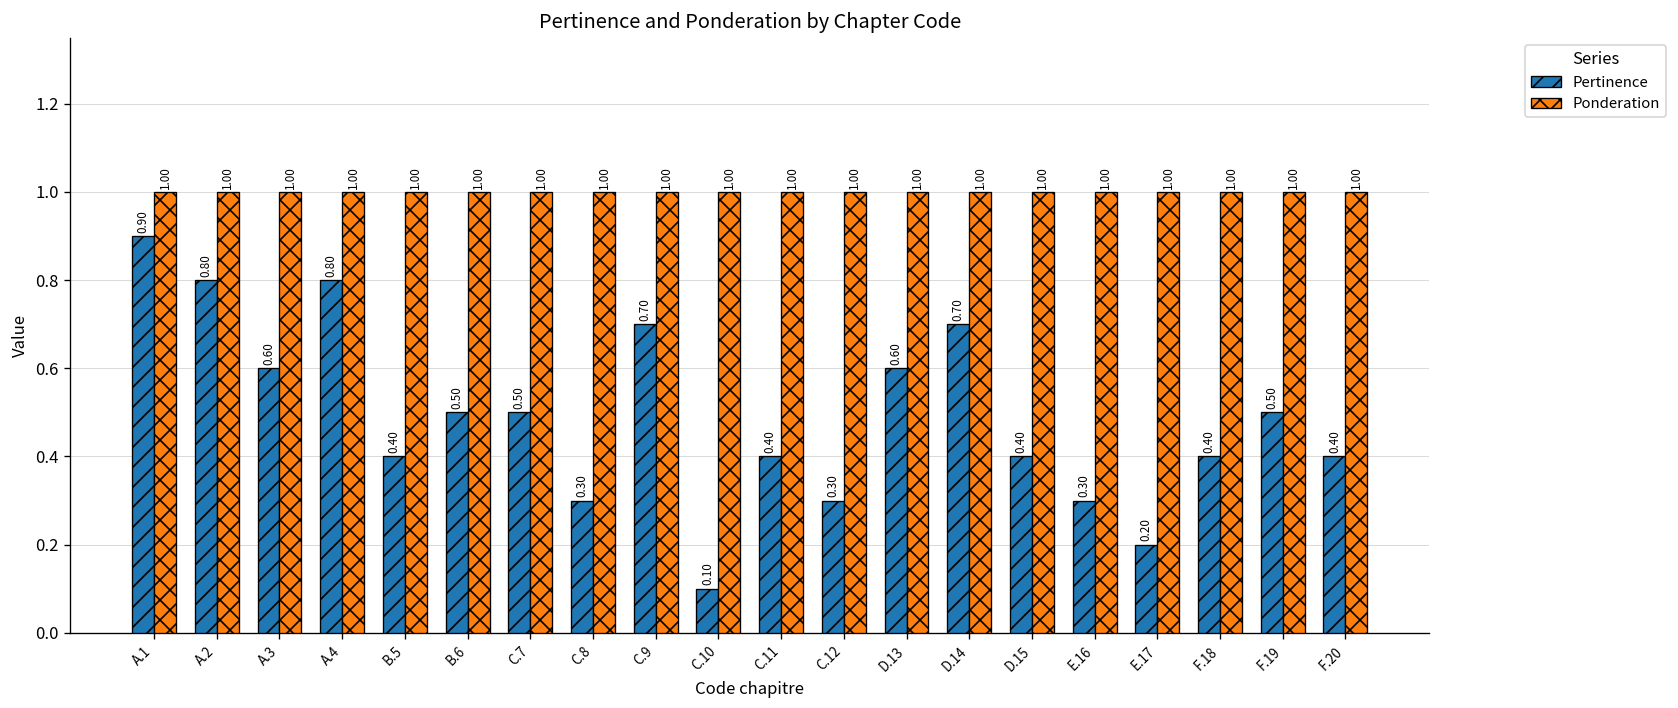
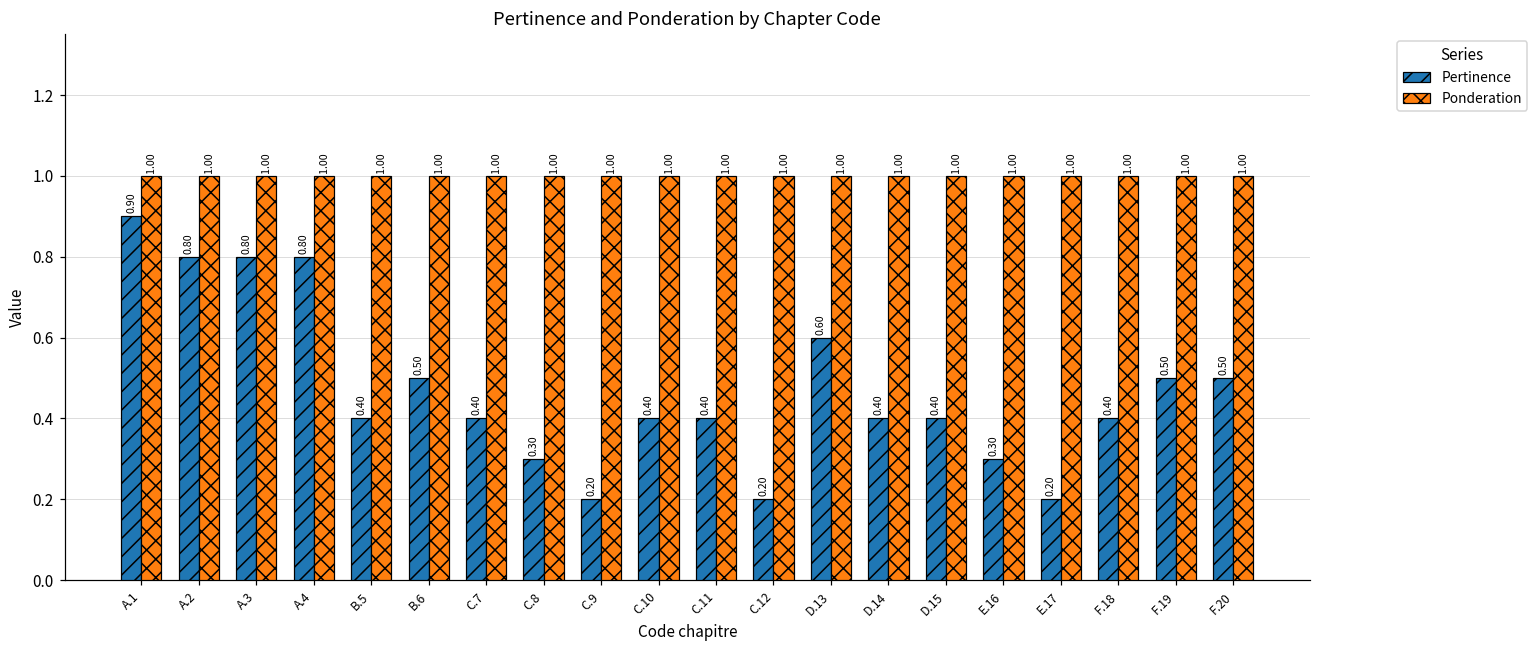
Pertinence, A.3: 0.60 -> 0.80
Pertinence, C.7: 0.50 -> 0.40
Pertinence, C.9: 0.70 -> 0.20
Pertinence, C.10: 0.10 -> 0.40
Pertinence, C.12: 0.30 -> 0.20
Pertinence, D.14: 0.70 -> 0.40
Pertinence, F.20: 0.40 -> 0.50
